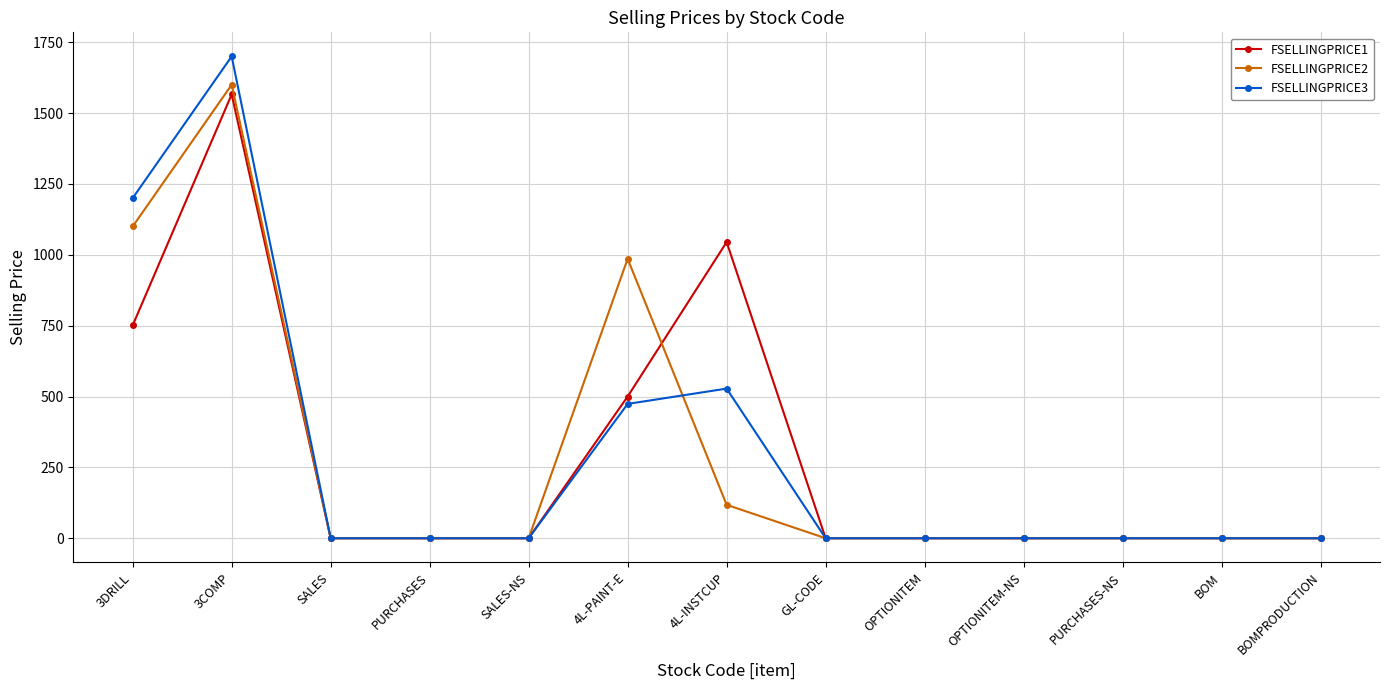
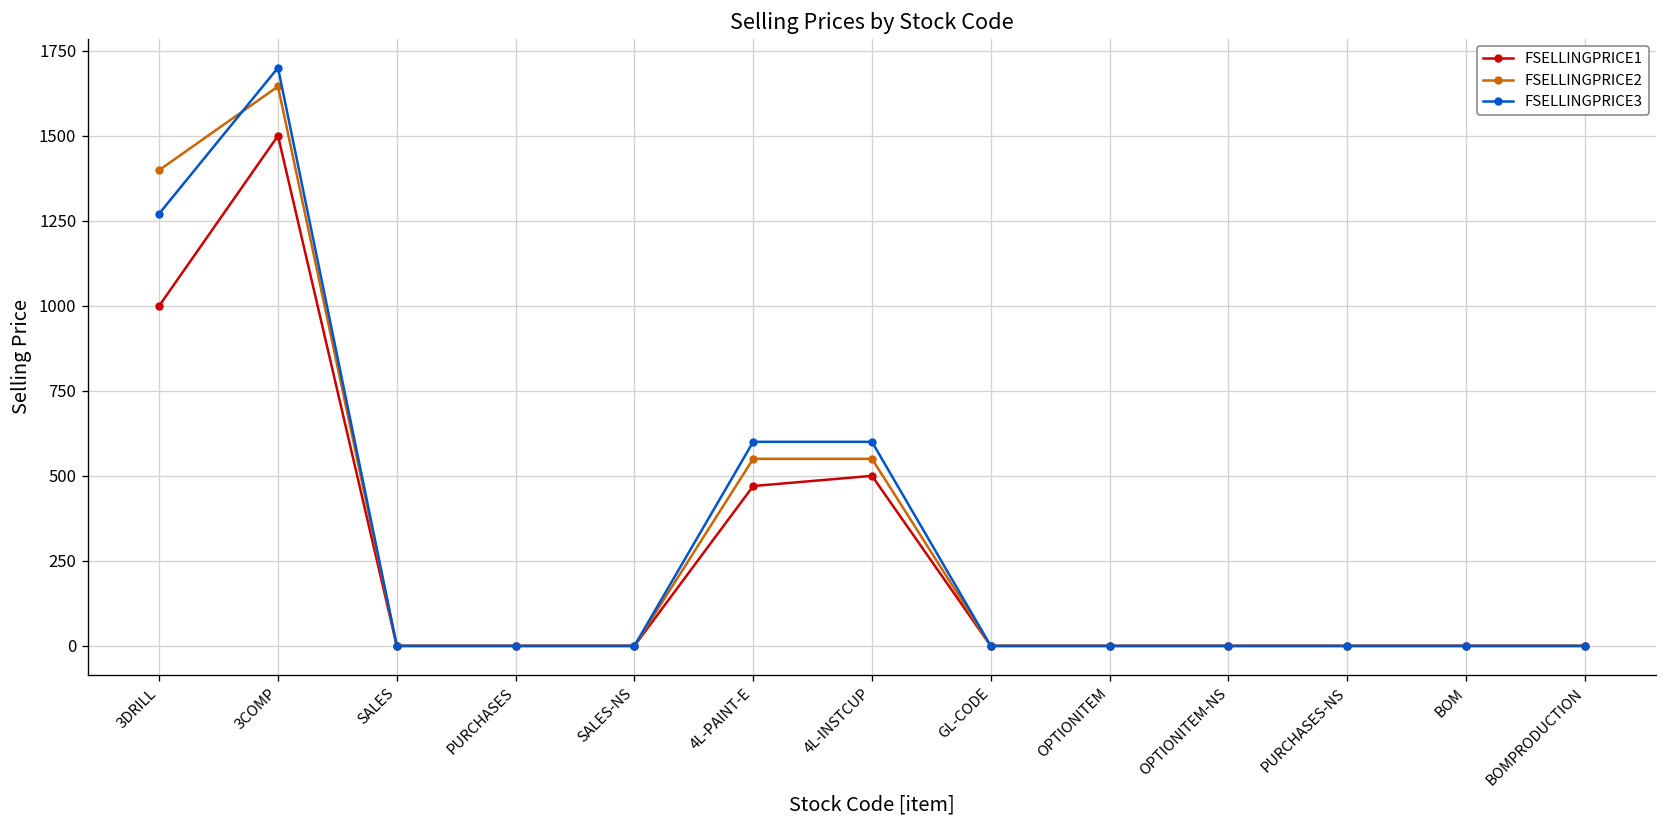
FSELLINGPRICE1, 3DRILL: 750 -> 1000
FSELLINGPRICE2, 3DRILL: 1100 -> 1400
FSELLINGPRICE3, 3DRILL: 1200 -> 1270
FSELLINGPRICE1, 3COMP: 1570 -> 1500
FSELLINGPRICE2, 3COMP: 1600 -> 1650
FSELLINGPRICE1, 4L-PAINT-E: 500 -> 470
FSELLINGPRICE2, 4L-PAINT-E: 990 -> 550
FSELLINGPRICE3, 4L-PAINT-E: 470 -> 600
FSELLINGPRICE1, 4L-INSTCUP: 1050 -> 500
FSELLINGPRICE2, 4L-INSTCUP: 120 -> 550
FSELLINGPRICE3, 4L-INSTCUP: 530 -> 600
